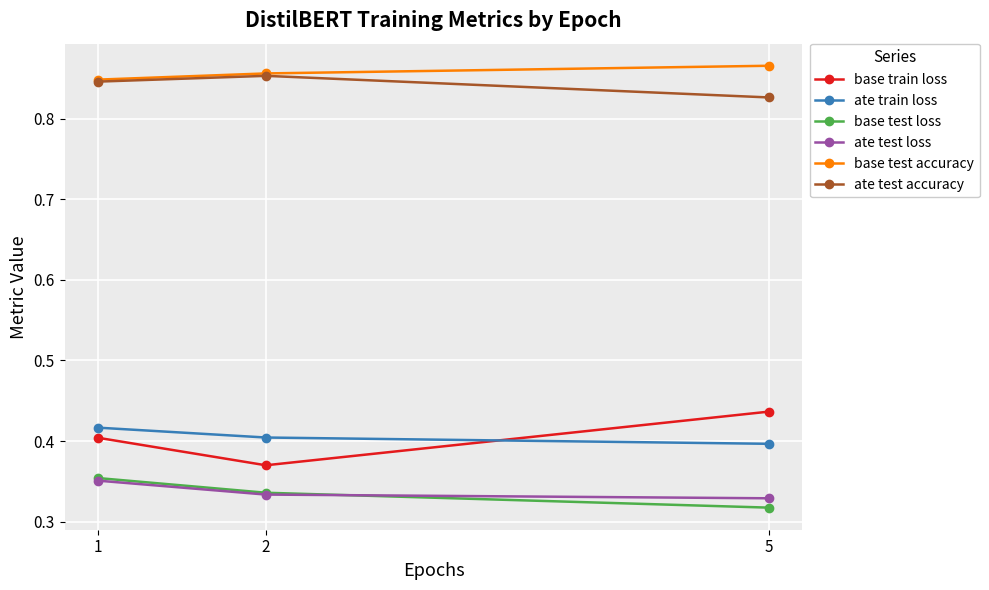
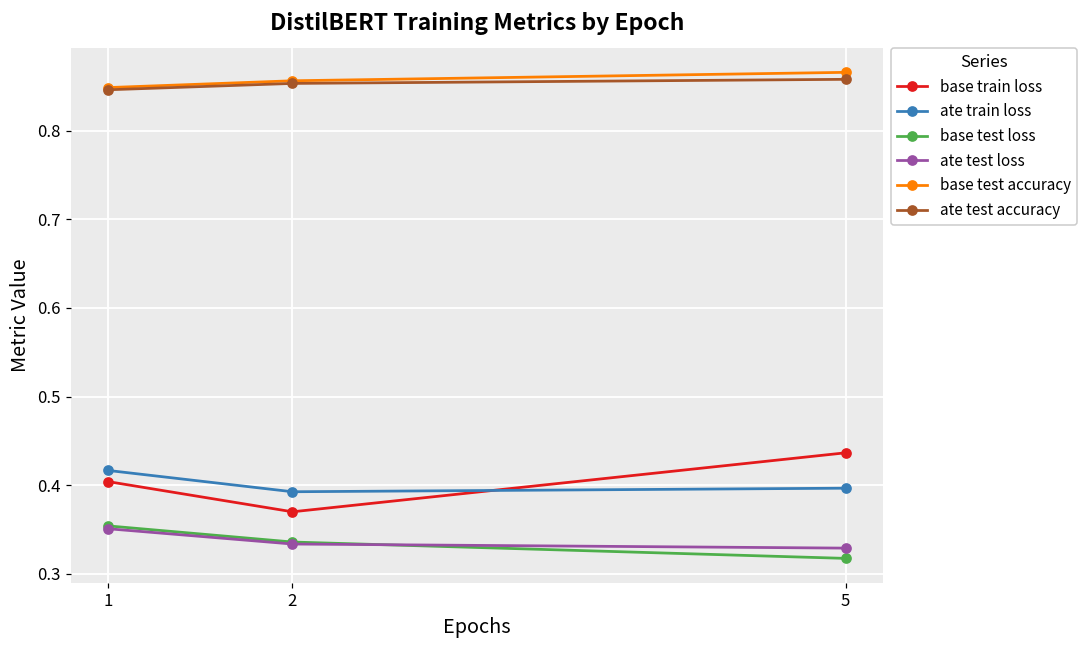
ate train loss, 2: 0.40 -> 0.39
ate test accuracy, 5: 0.83 -> 0.86
